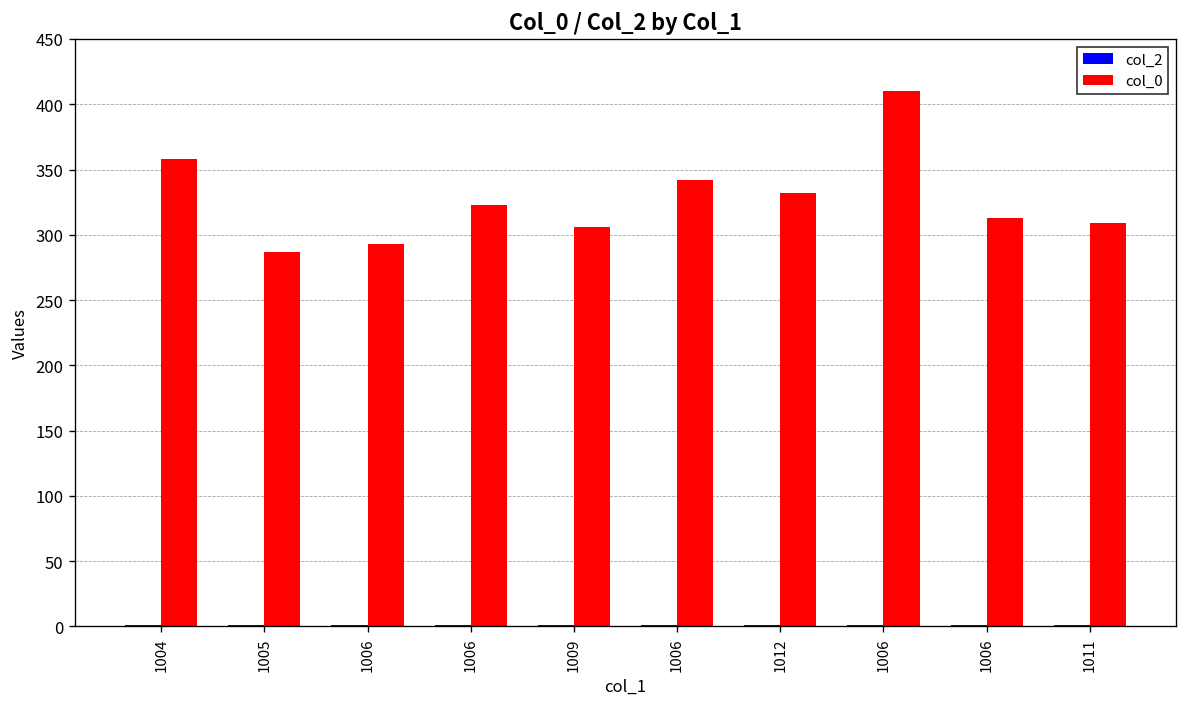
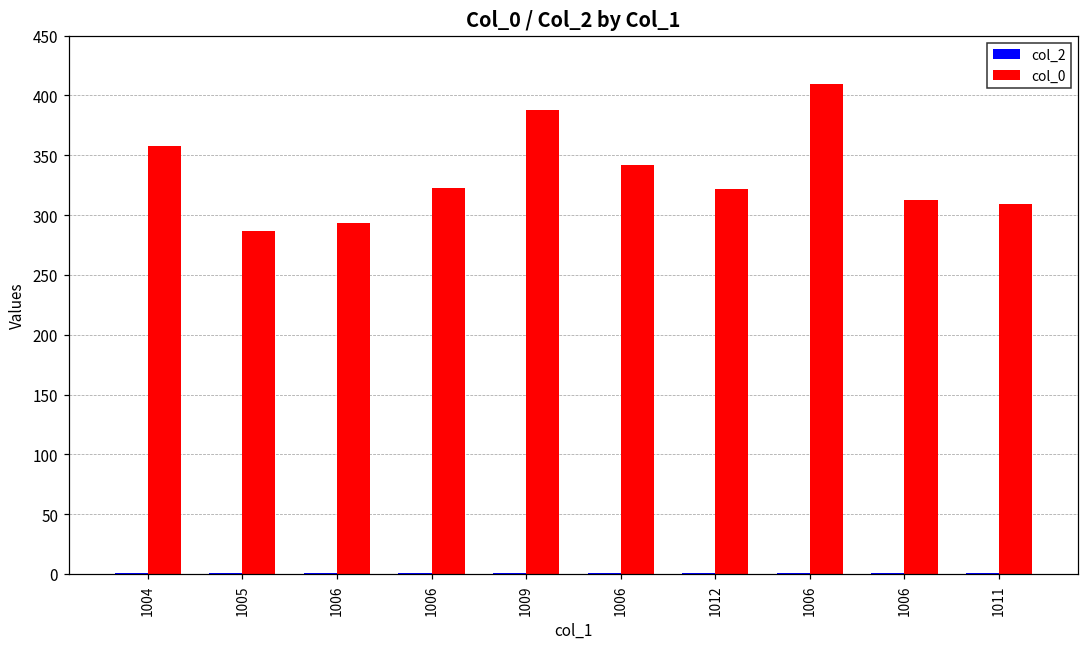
col_0, 1009: 306 -> 388
col_0, 1012: 332 -> 322
